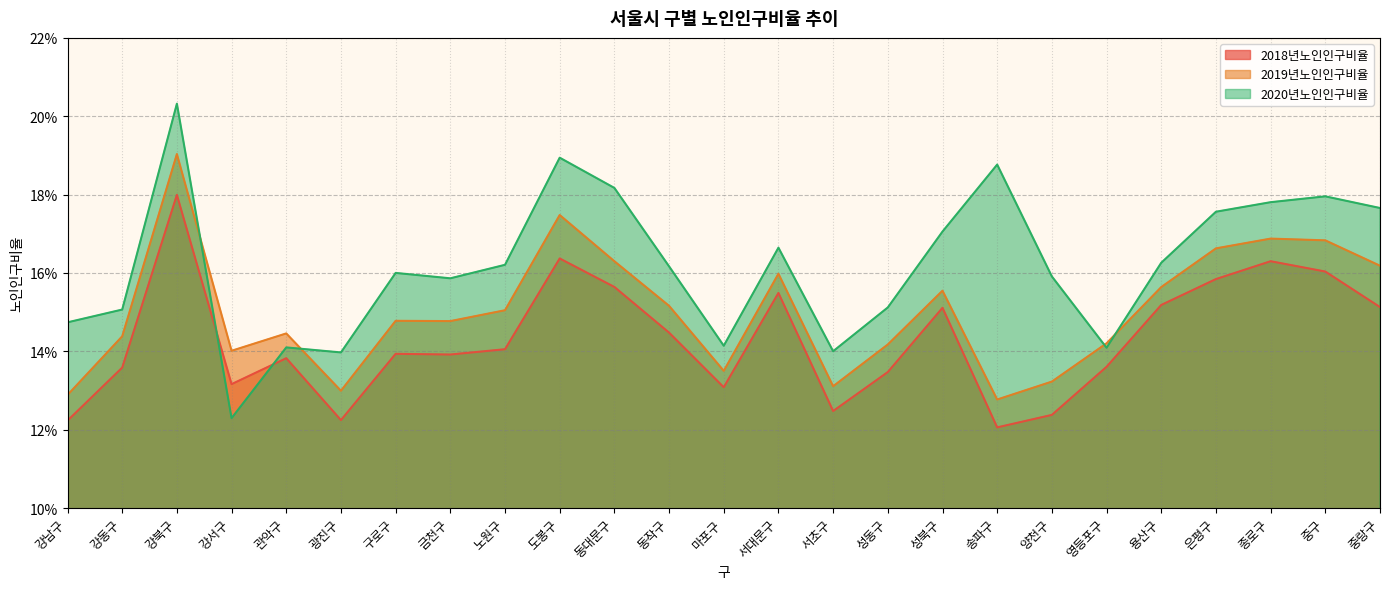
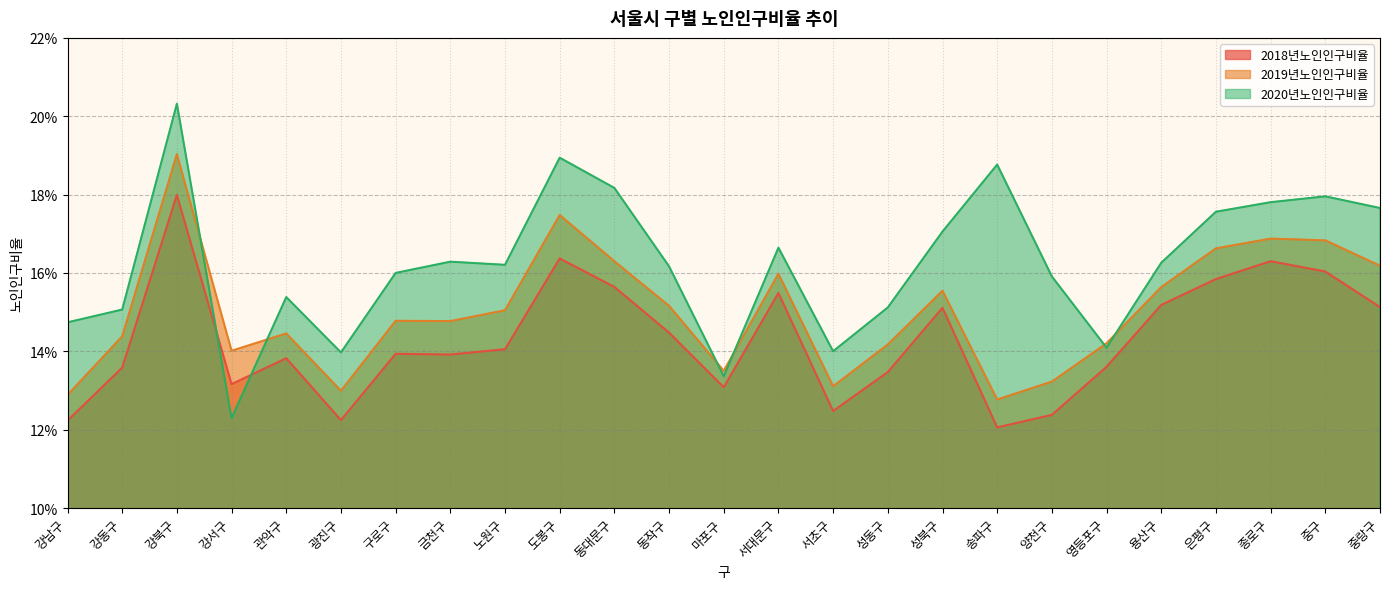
2020년노인인구비율, 관악구: 14.1% -> 15.4%
2020년노인인구비율, 금천구: 15.9% -> 16.3%
2020년노인인구비율, 마포구: 14.1% -> 13.4%
